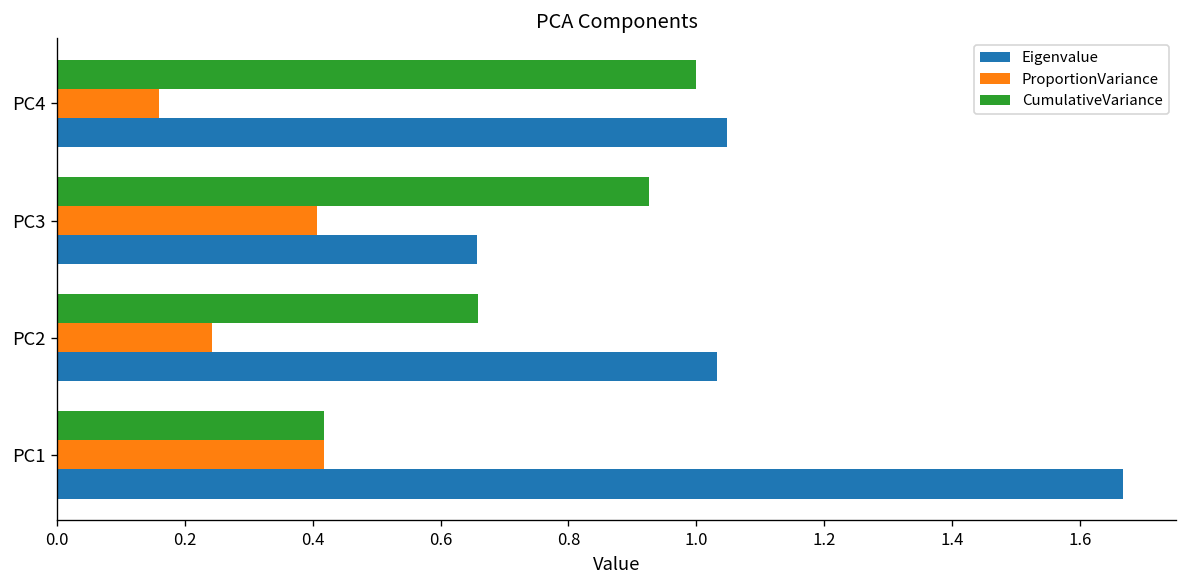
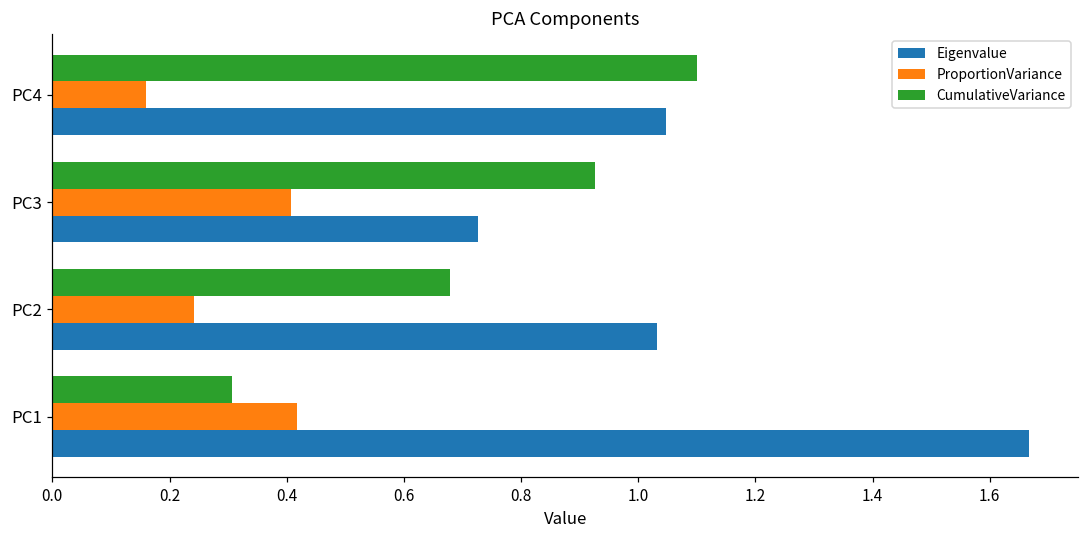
CumulativeVariance, PC4: 1.0 -> 1.1
Eigenvalue, PC3: 0.66 -> 0.73
CumulativeVariance, PC2: 0.66 -> 0.68
CumulativeVariance, PC1: 0.42 -> 0.31
